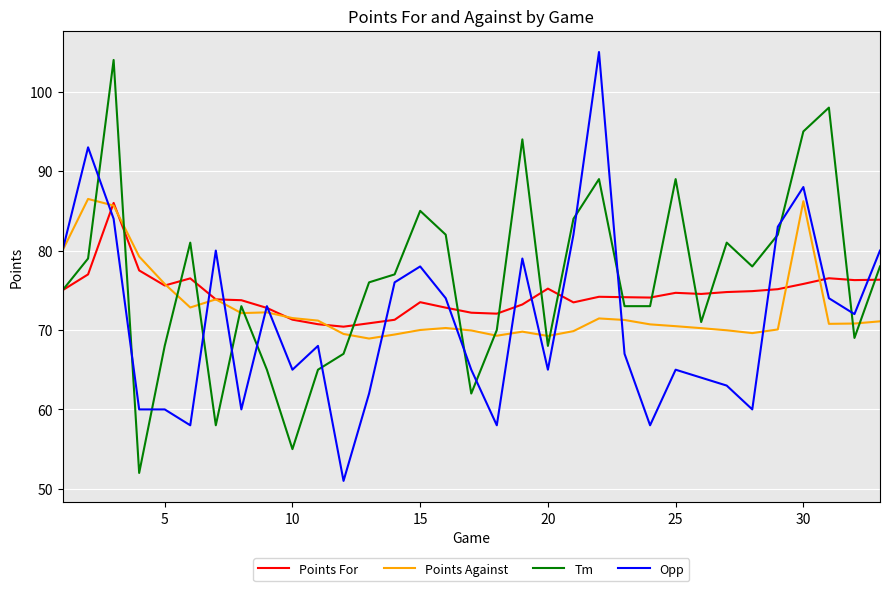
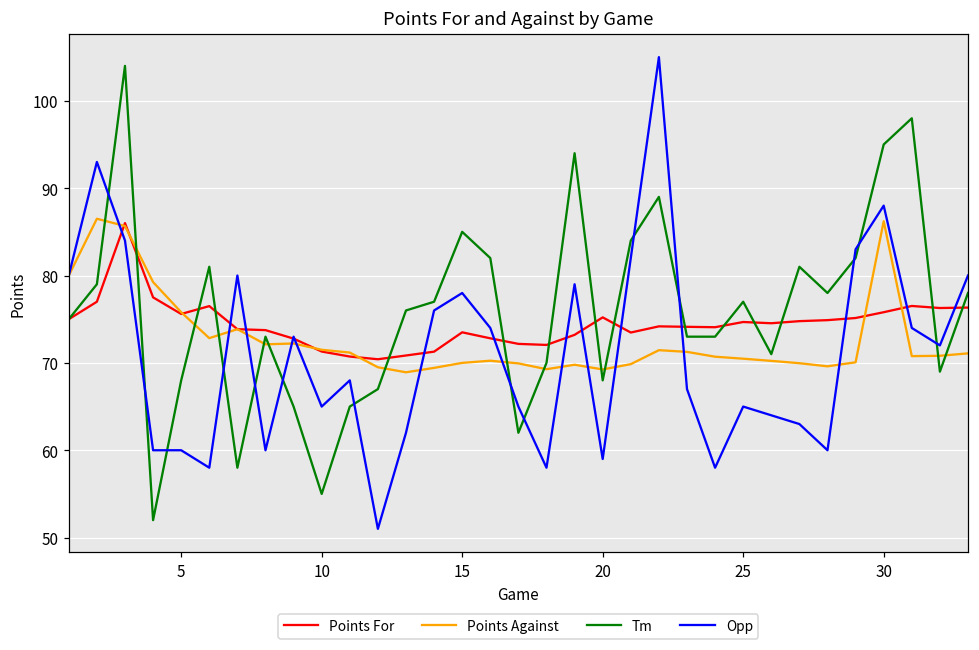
Opp, 20: 65 -> 59
Tm, 25: 89 -> 77
